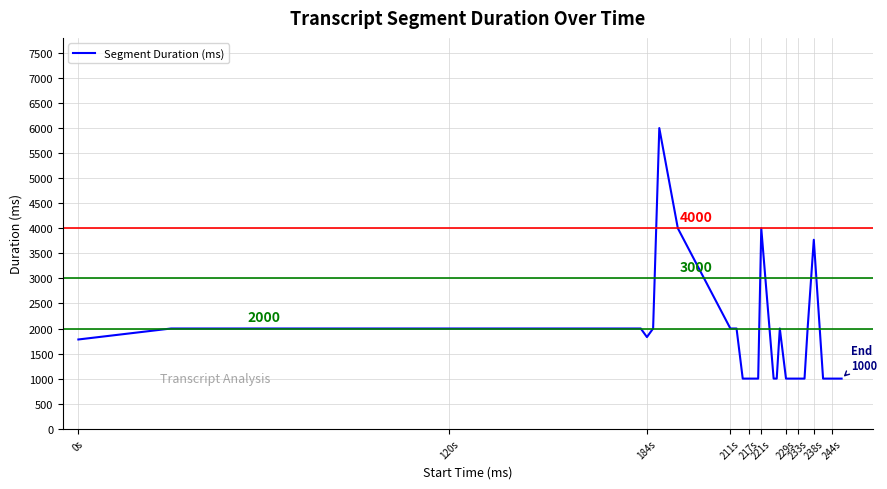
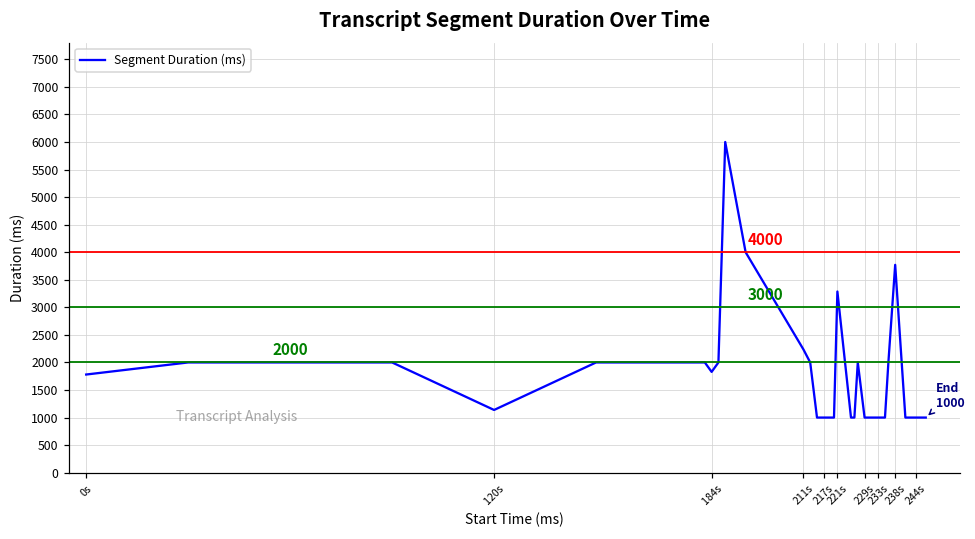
120s: 2000 -> 1100
211s: 2000 -> 2200
221s: 4000 -> 3300
